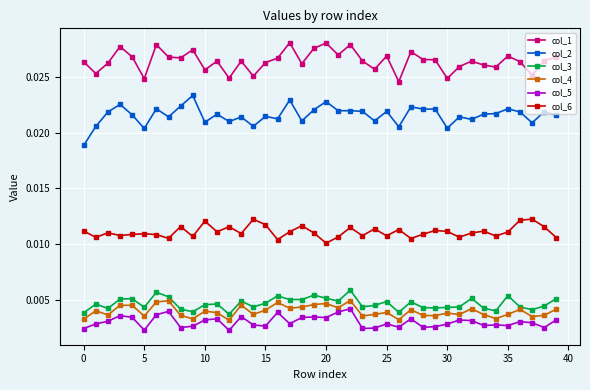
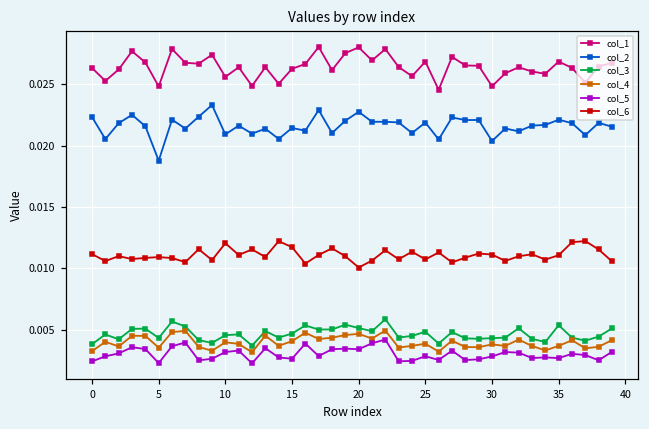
col_2, 0: 0.0188 -> 0.0223
col_2, 5: 0.0204 -> 0.0188
